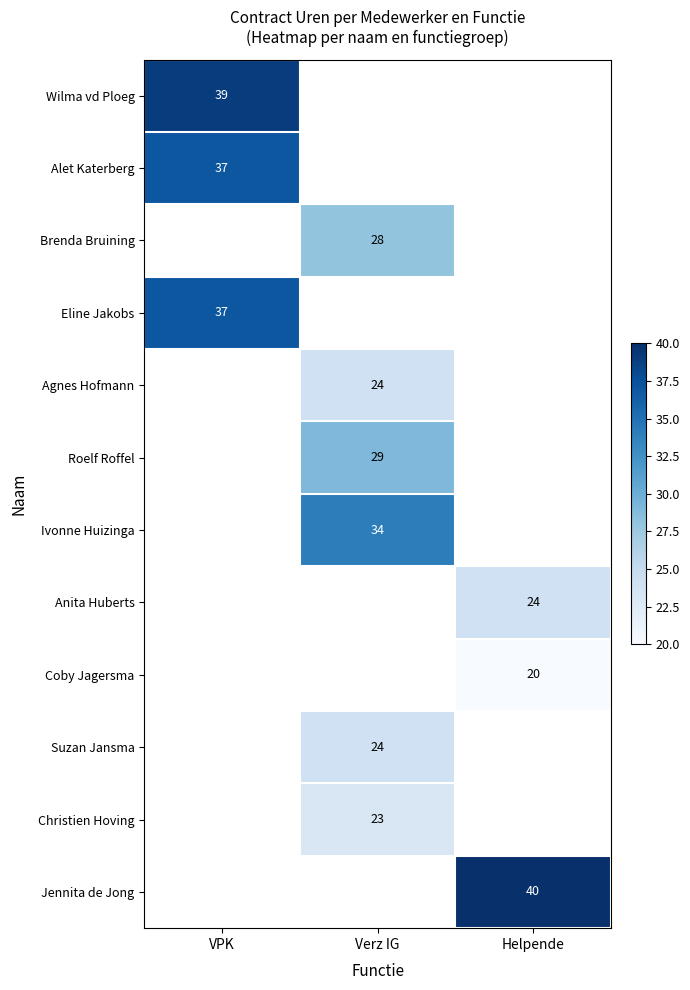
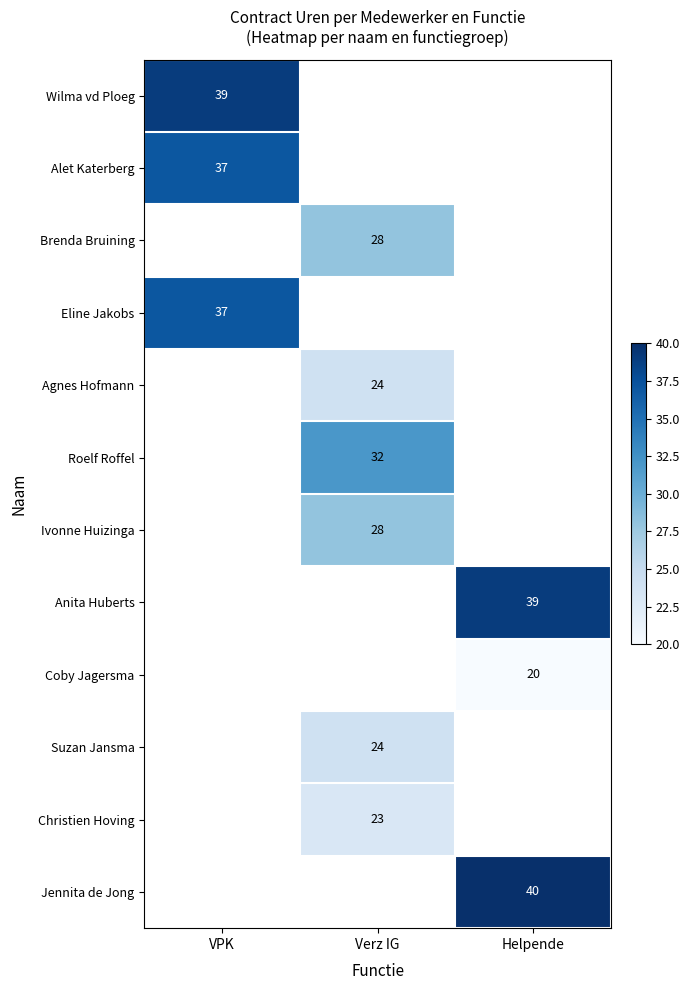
Roelf Roffel, Verz IG: 29 -> 32
Ivonne Huizinga, Verz IG: 34 -> 28
Anita Huberts, Helpende: 24 -> 39
